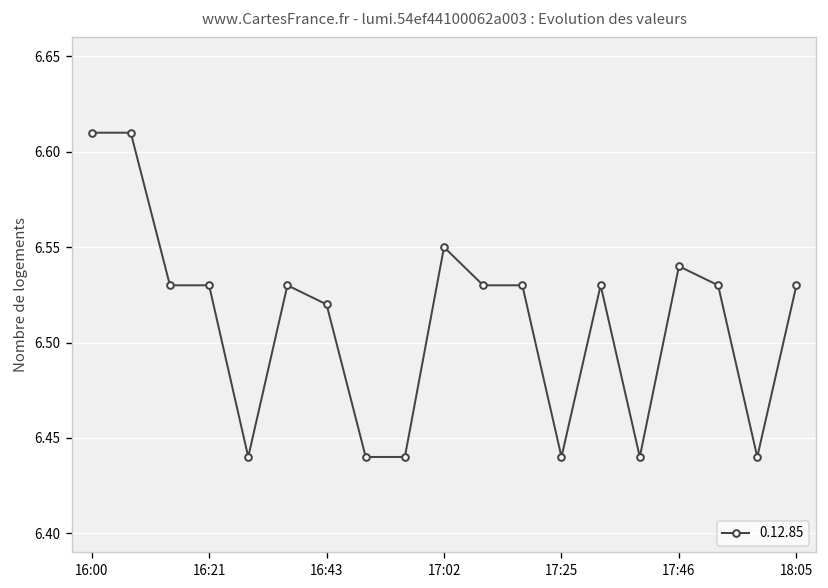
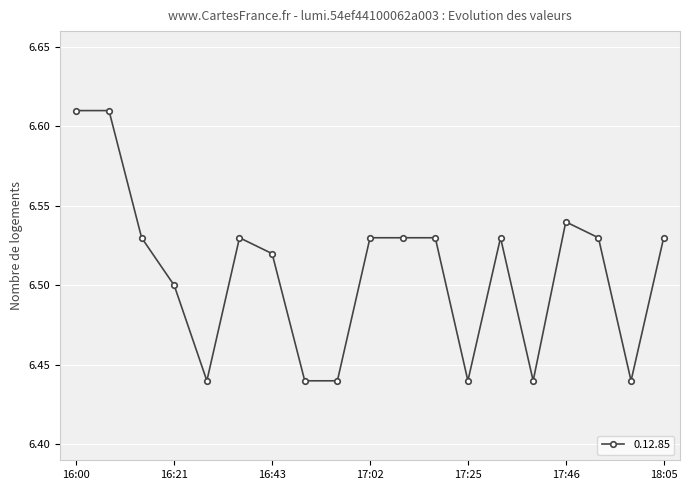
16:21: 6.53 -> 6.50
17:02: 6.55 -> 6.53
